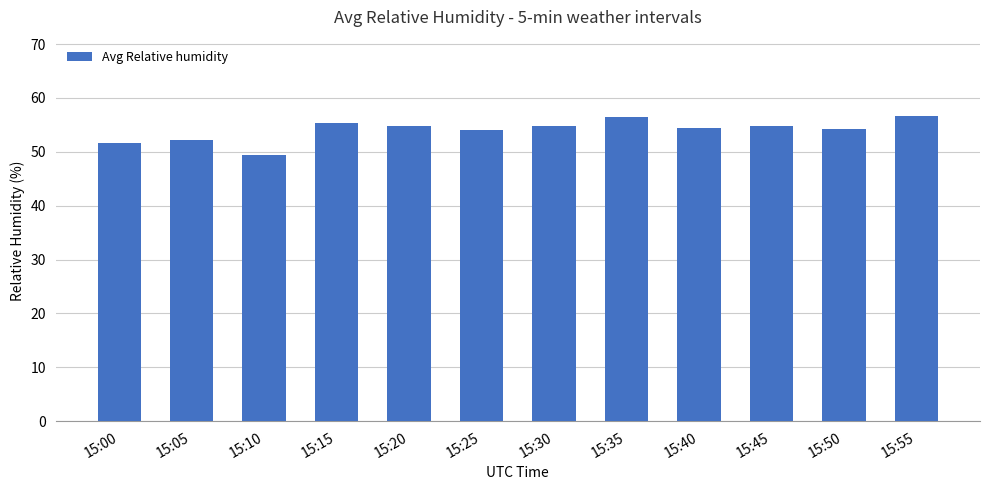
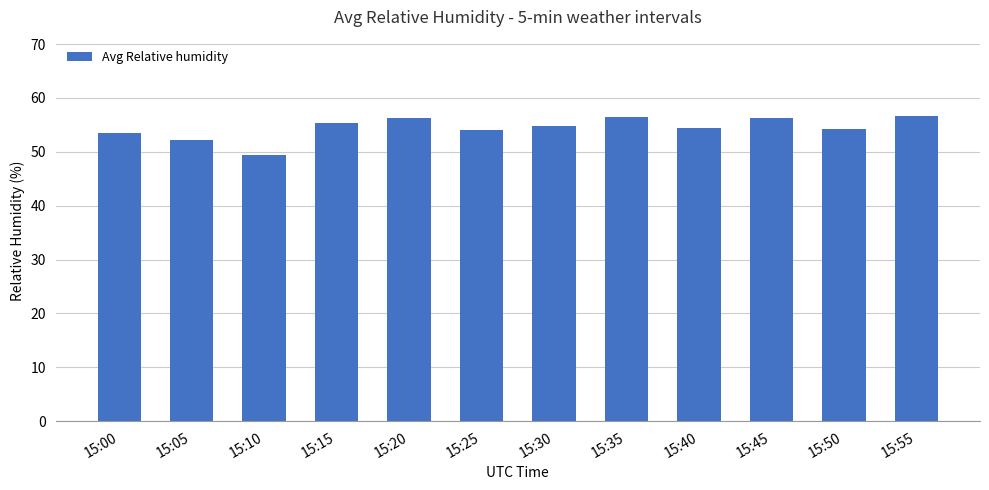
15:00: 52 -> 54
15:20: 55 -> 56
15:45: 55 -> 56
